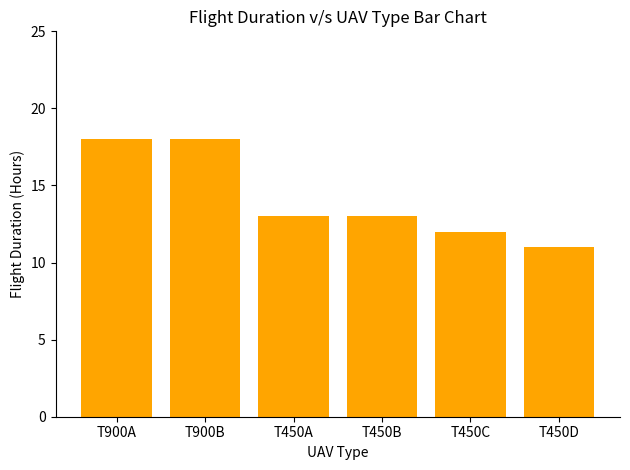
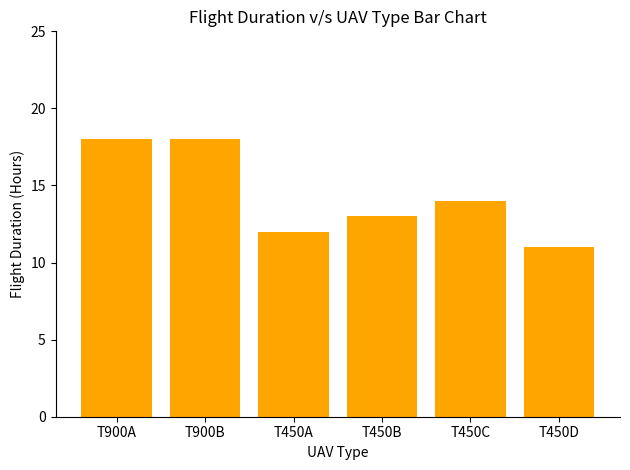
T450A: 13 -> 12
T450C: 12 -> 14
